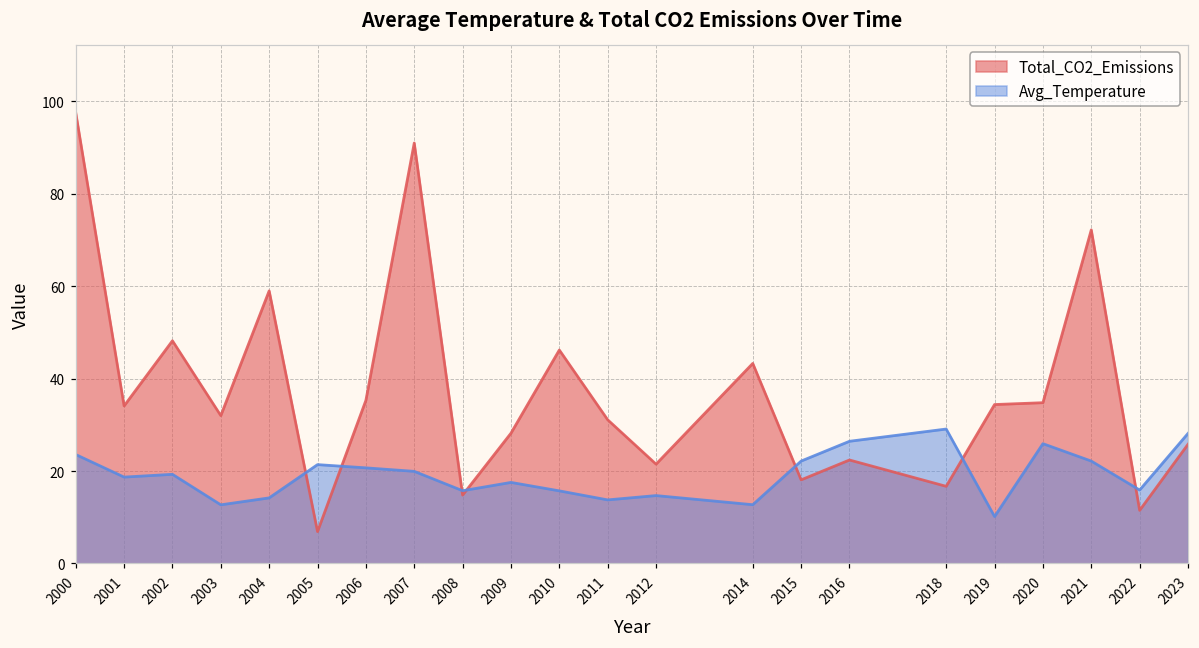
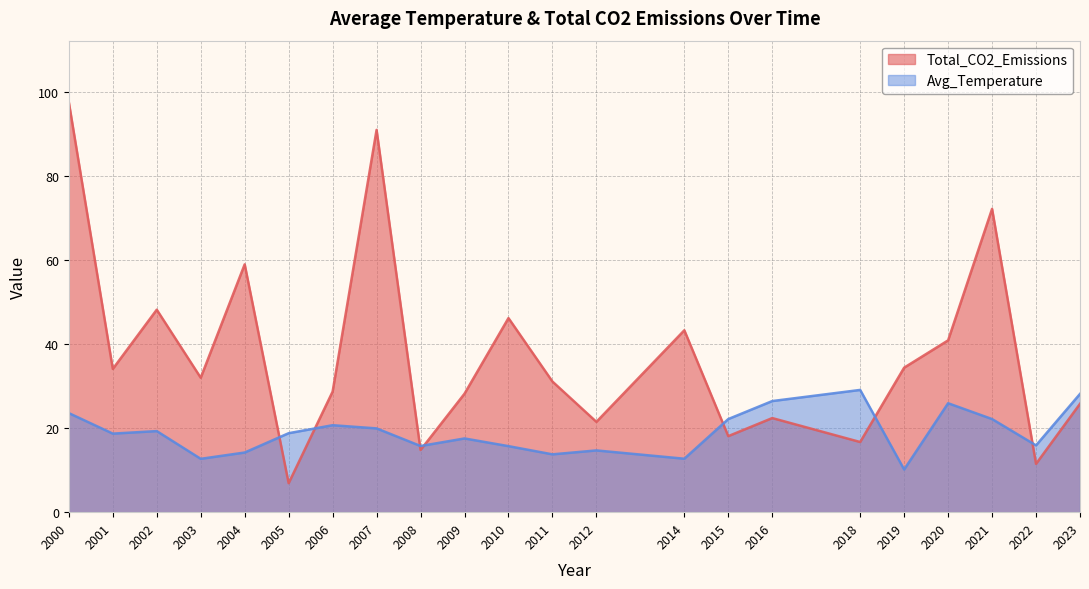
Avg_Temperature, 2005: 21 -> 19
Total_CO2_Emissions, 2006: 35 -> 29
Total_CO2_Emissions, 2020: 35 -> 41
